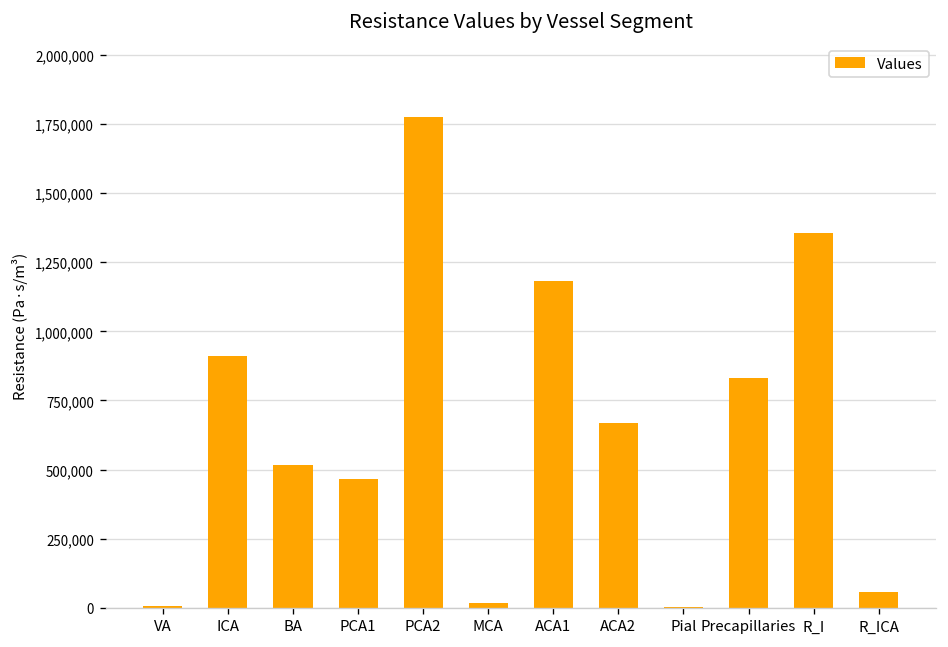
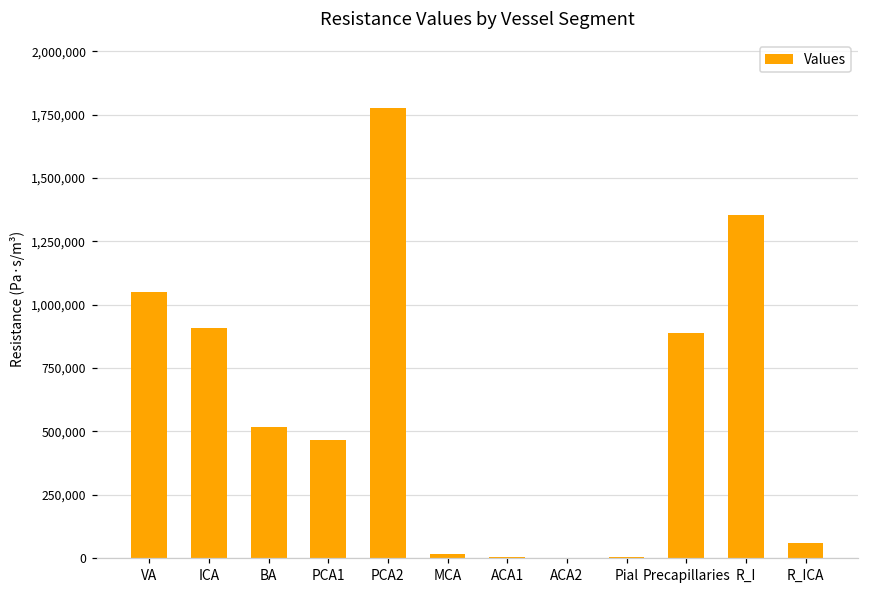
VA: 10,000 -> 1,050,000
ACA1: 1,180,000 -> 0
ACA2: 670,000 -> 0
Precapillaries: 830,000 -> 890,000
